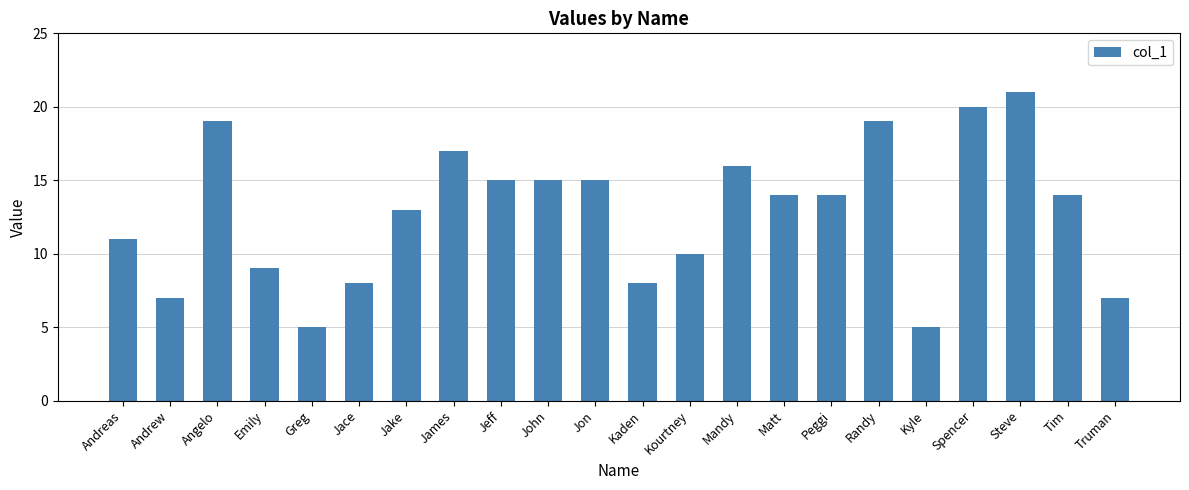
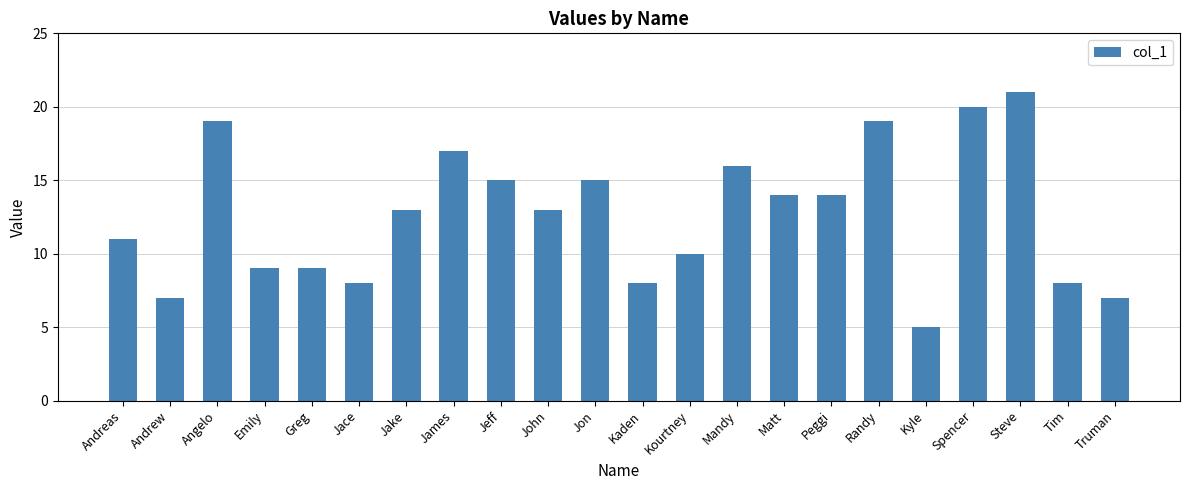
Greg: 5 -> 9
John: 15 -> 13
Tim: 14 -> 8
